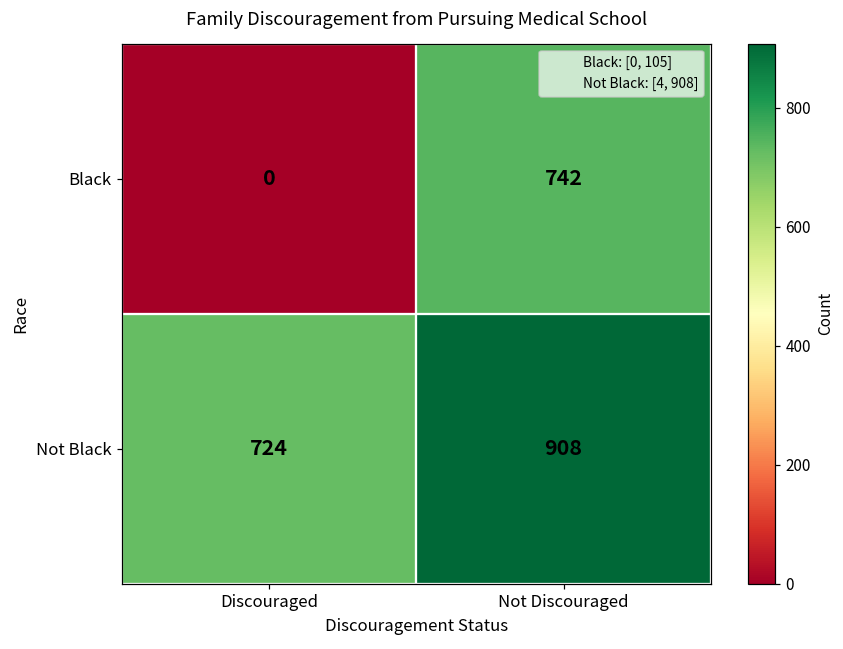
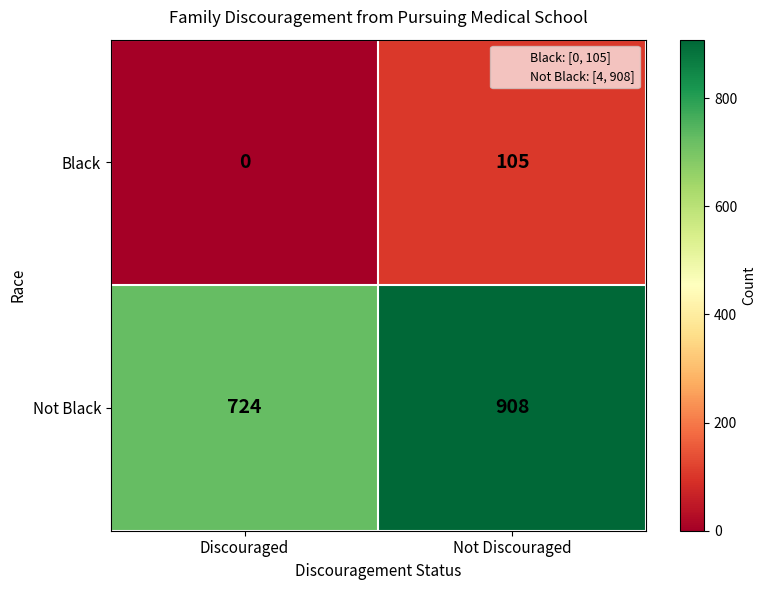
Black, Not Discouraged: 742 -> 105
